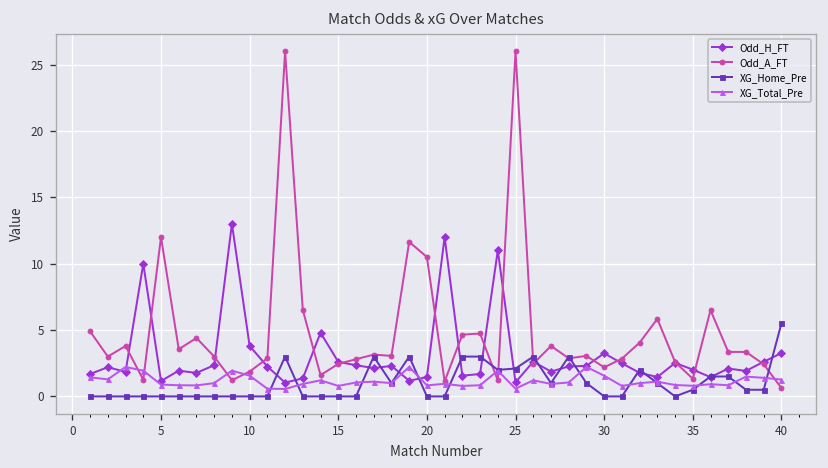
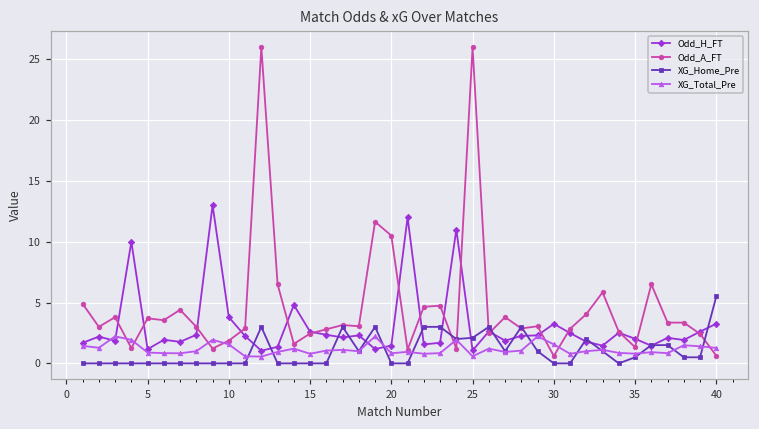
Odd_A_FT, 5: 12.0 -> 3.7
Odd_A_FT, 30: 2.2 -> 0.6
